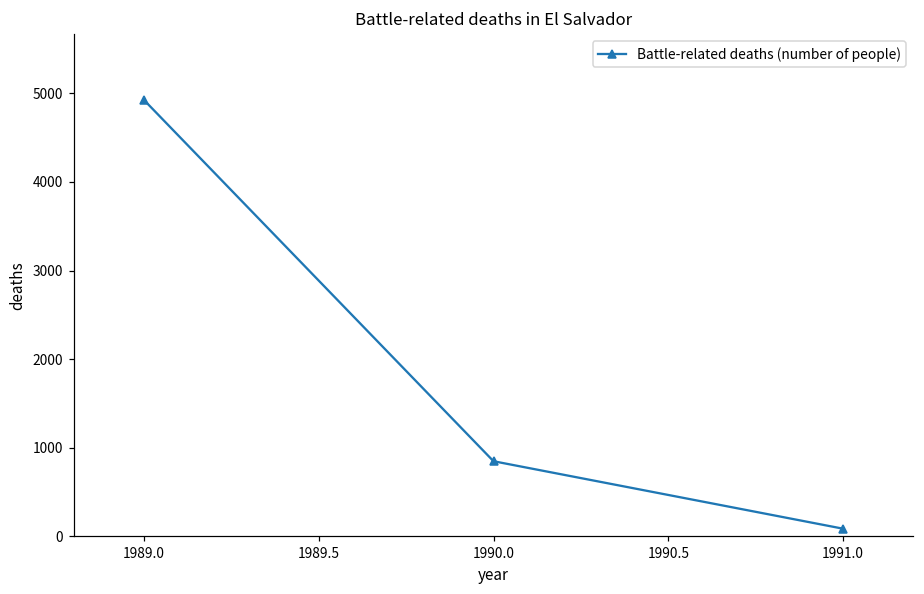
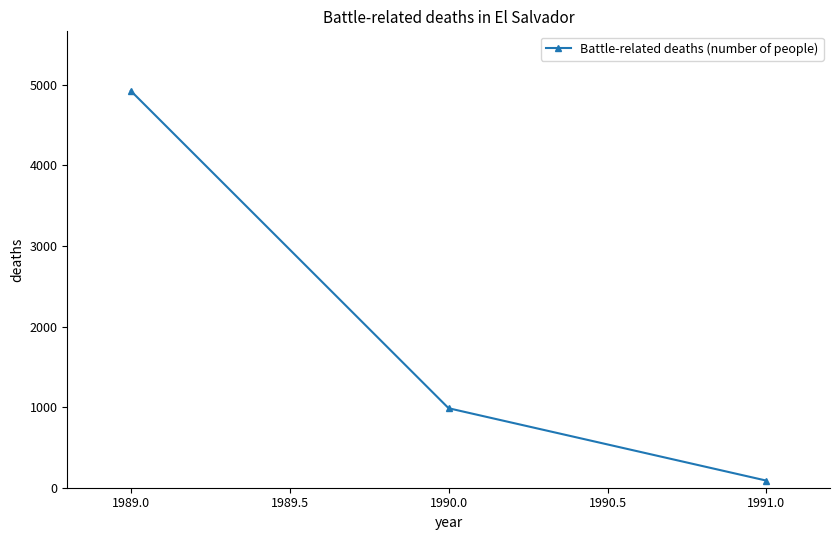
1990.0: 800 -> 1000
